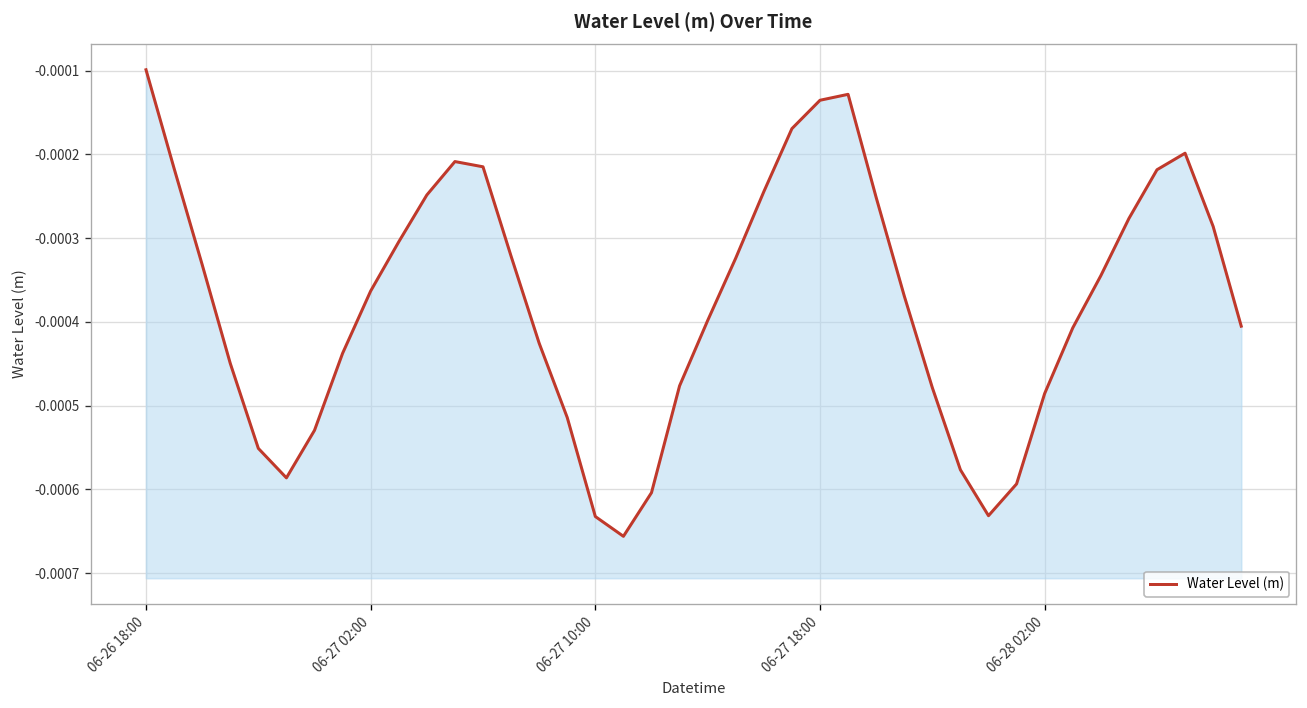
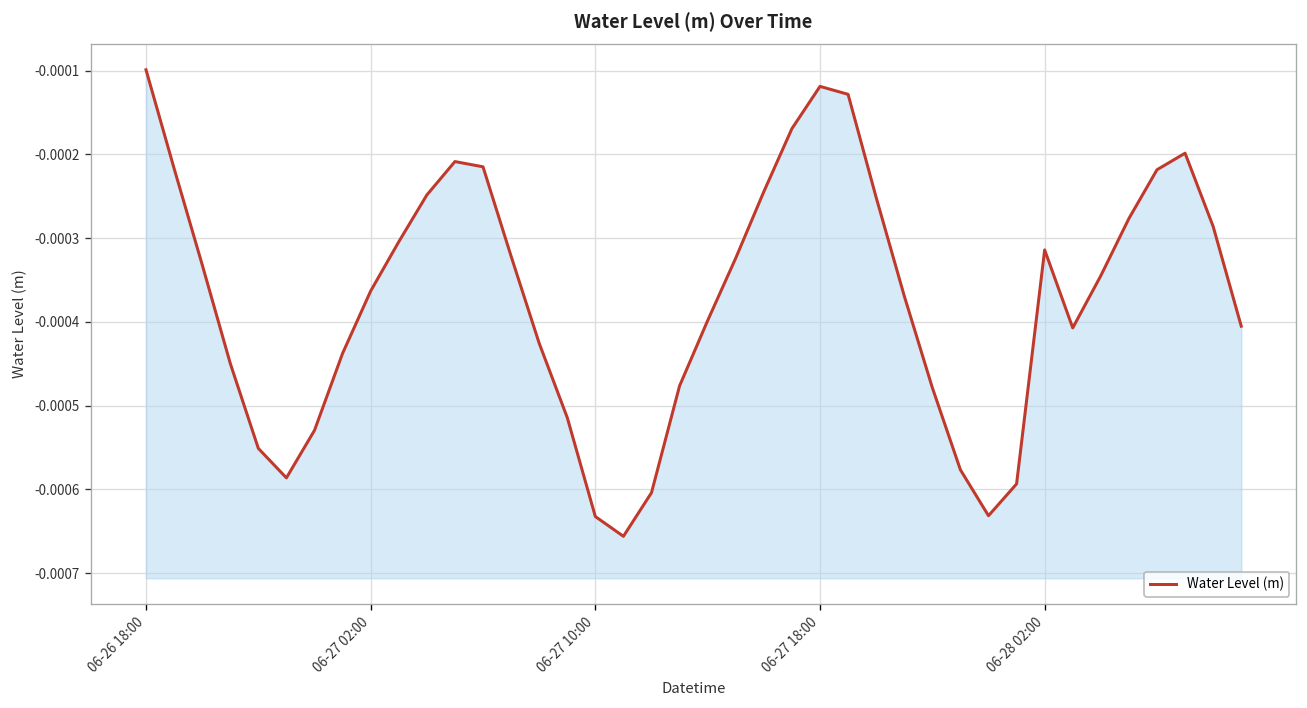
06-27 18:00: -0.00014 -> -0.00012
06-28 02:00: -0.00049 -> -0.00031
